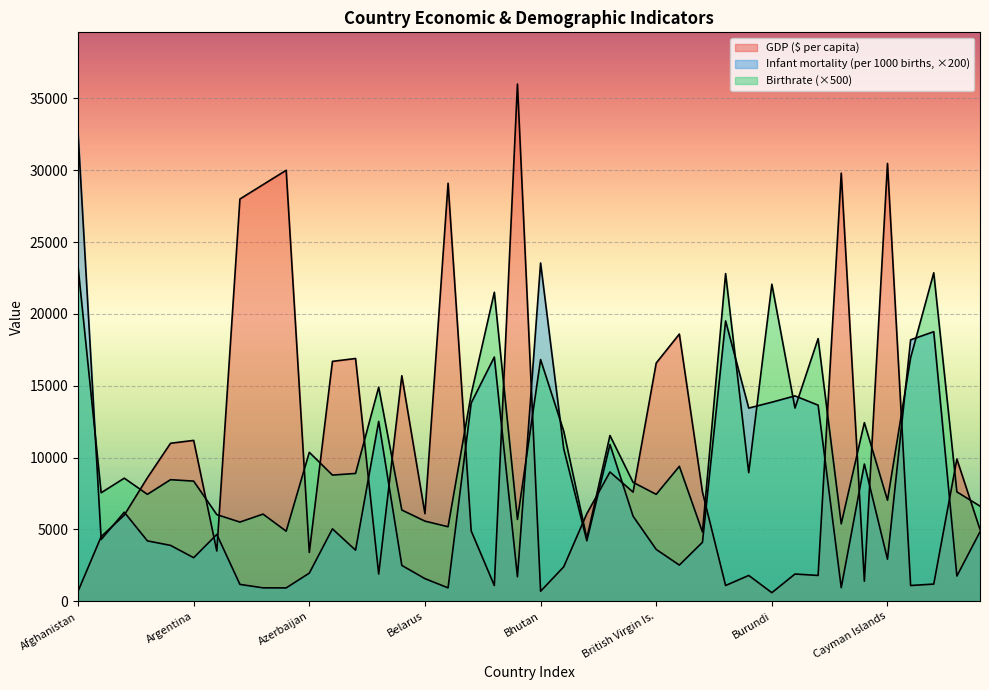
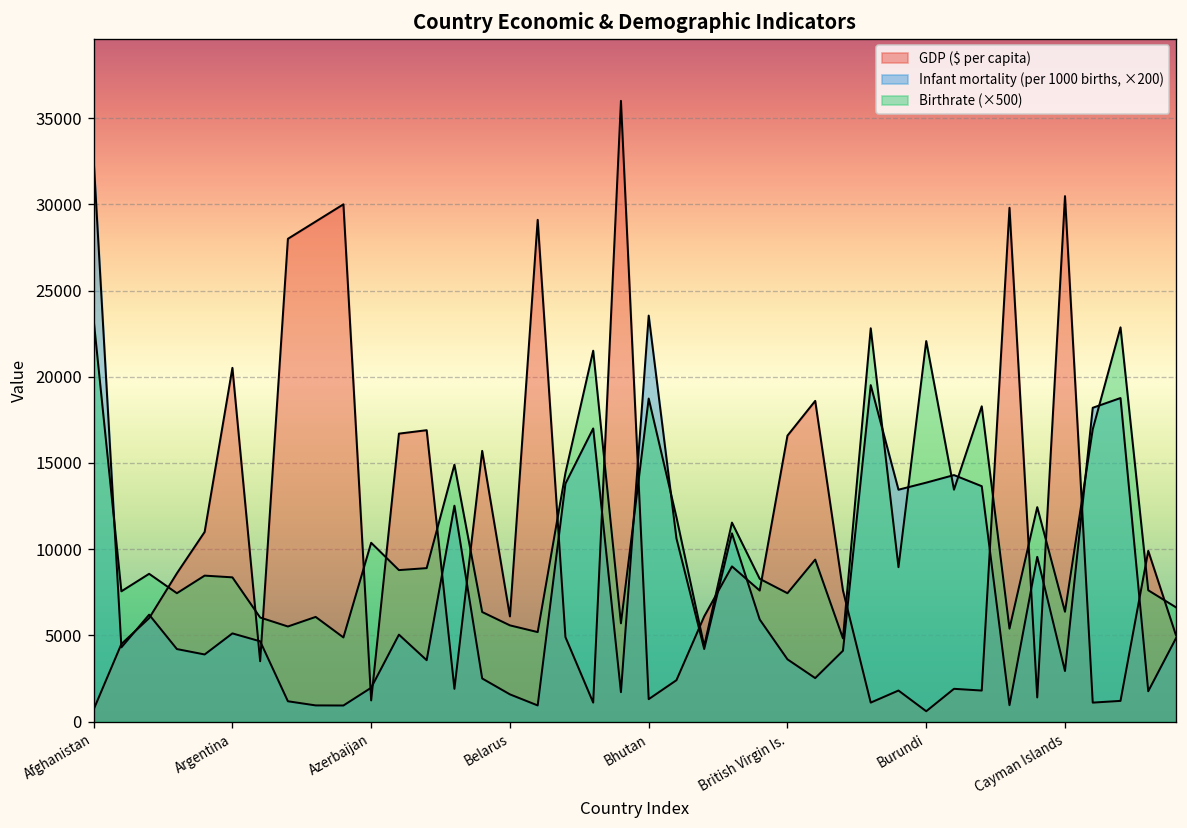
GDP ($ per capita), Argentina: 11200 -> 20500
Infant mortality (per 1000 births, ×200), Argentina: 3000 -> 5100
GDP ($ per capita), Azerbaijan: 3400 -> 1200
GDP ($ per capita), Bhutan: 700 -> 1300
Birthrate (×500), Bhutan: 16800 -> 18700
Birthrate (×500), Cayman Islands: 7000 -> 6400
